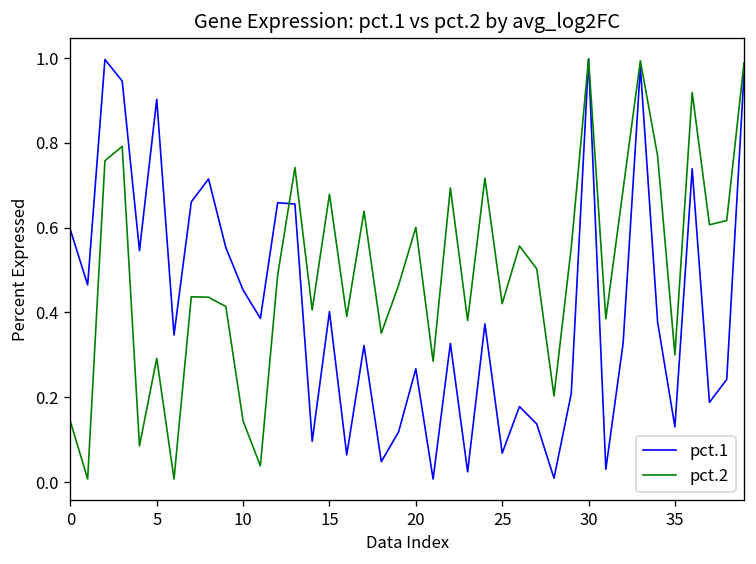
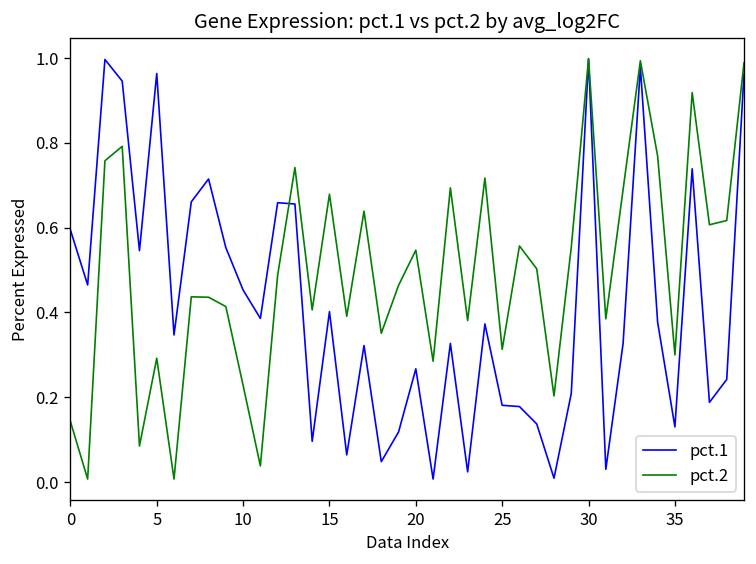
pct.1, 5: 0.90 -> 0.96
pct.2, 10: 0.14 -> 0.23
pct.2, 20: 0.60 -> 0.55
pct.1, 25: 0.07 -> 0.18
pct.2, 25: 0.42 -> 0.31
